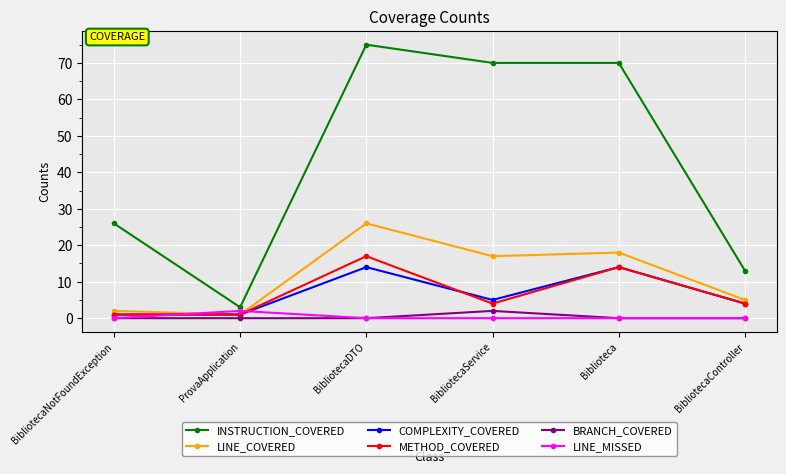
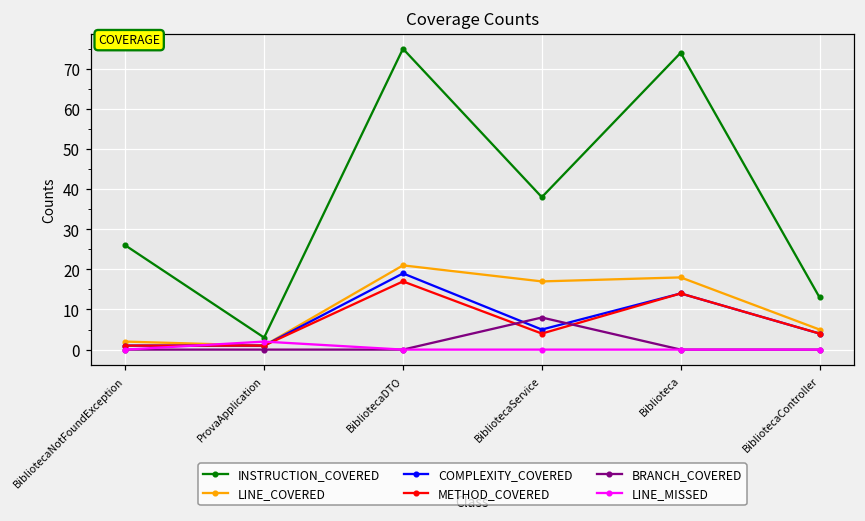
LINE_COVERED, BibliotecaDTO: 26 -> 21
COMPLEXITY_COVERED, BibliotecaDTO: 14 -> 19
INSTRUCTION_COVERED, BibliotecaService: 70 -> 38
BRANCH_COVERED, BibliotecaService: 2 -> 8
INSTRUCTION_COVERED, Biblioteca: 70 -> 74
